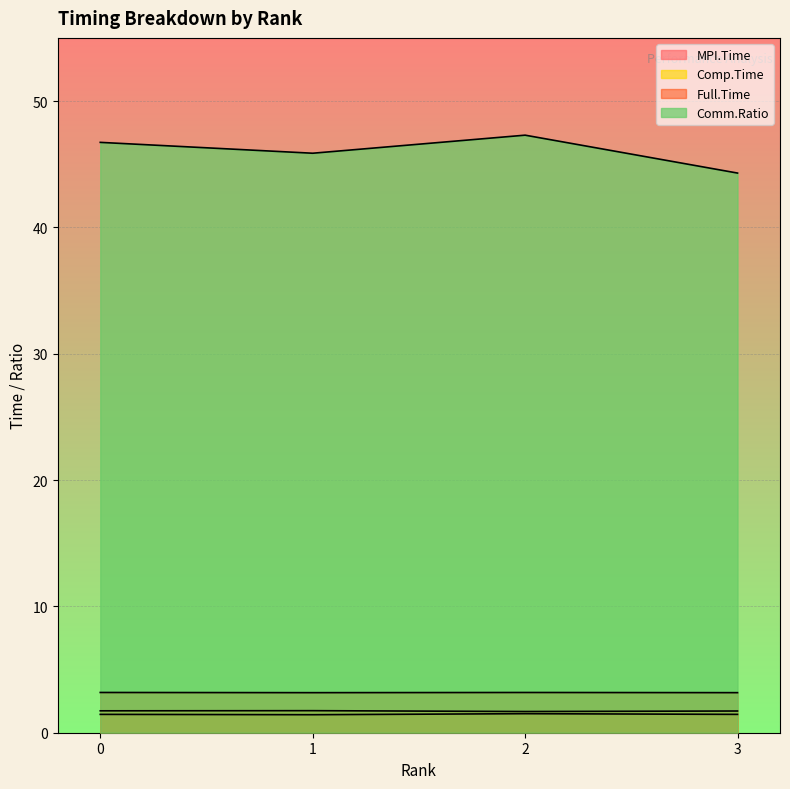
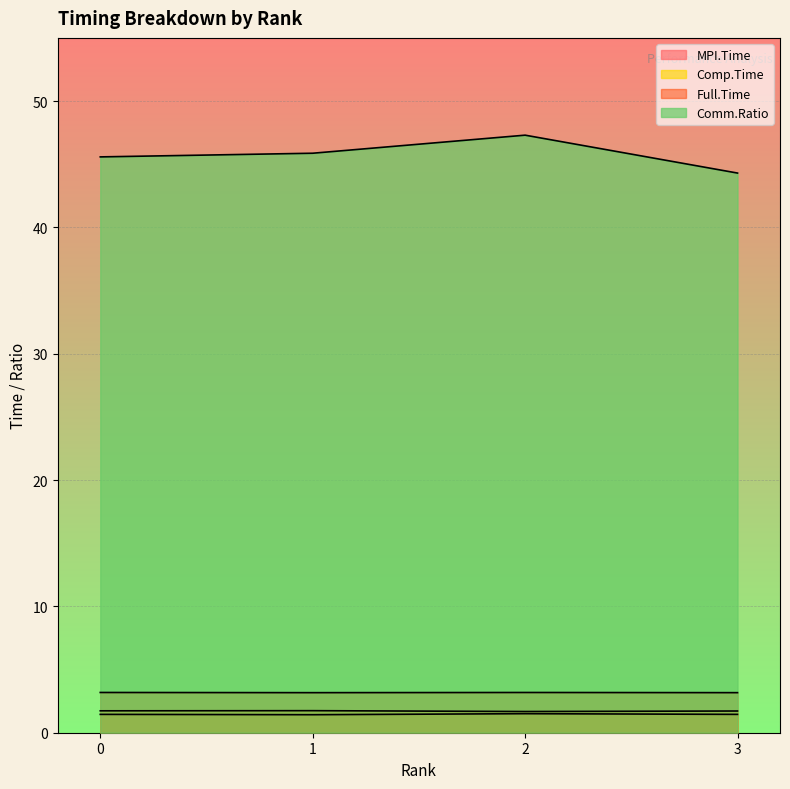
Comm.Ratio, 0: 46.7 -> 45.6
